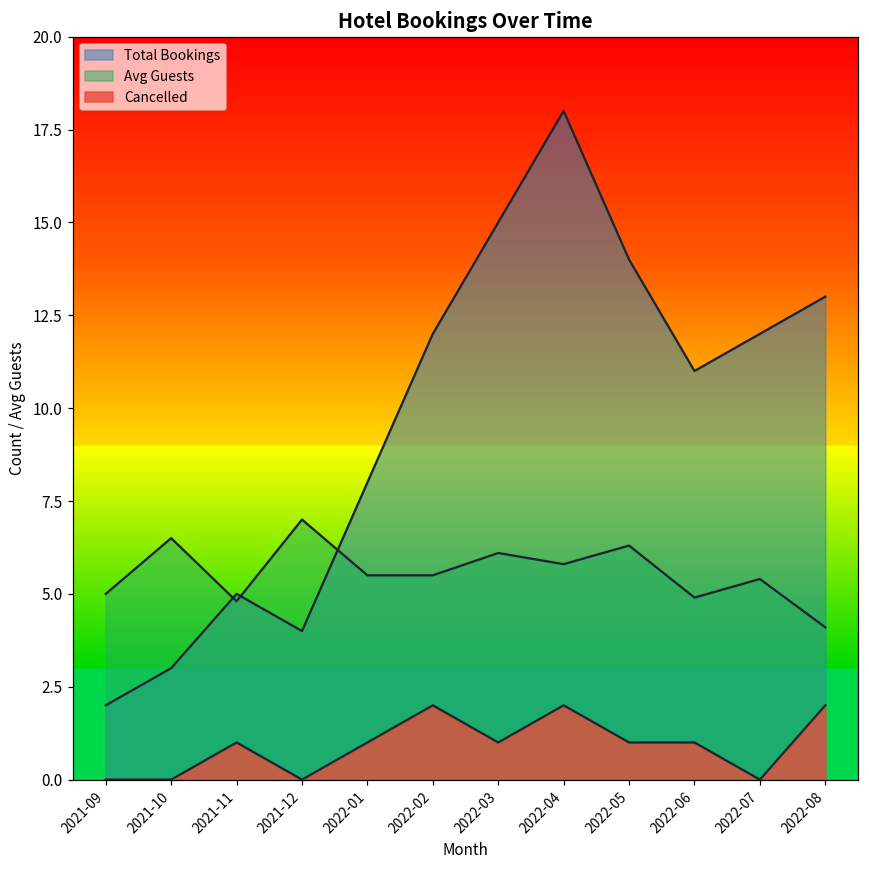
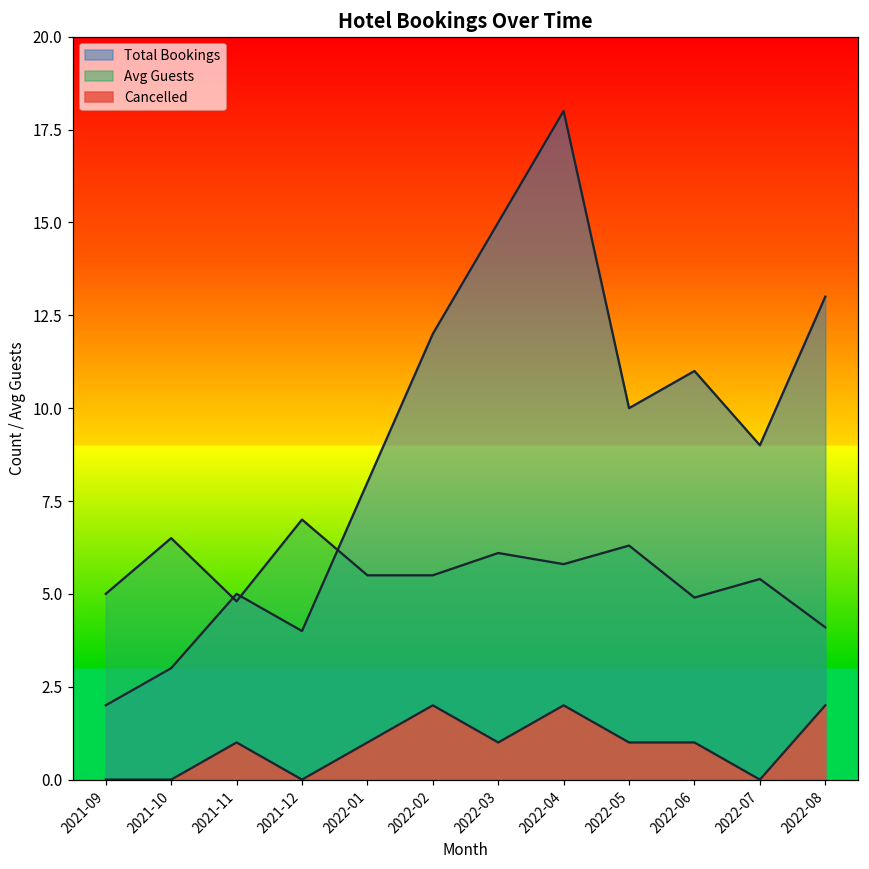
Total Bookings, 2022-05: 14 -> 10
Total Bookings, 2022-07: 12 -> 9
